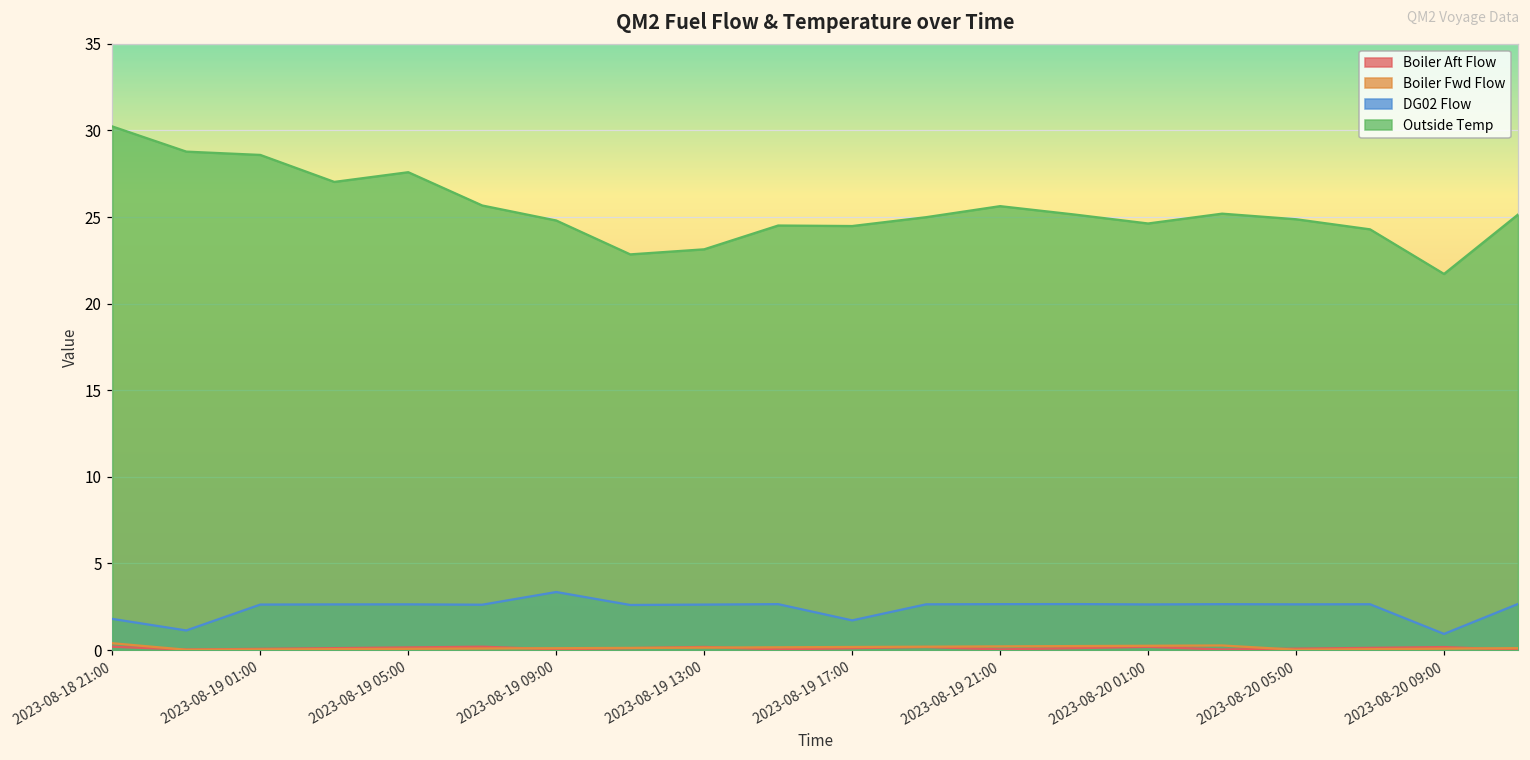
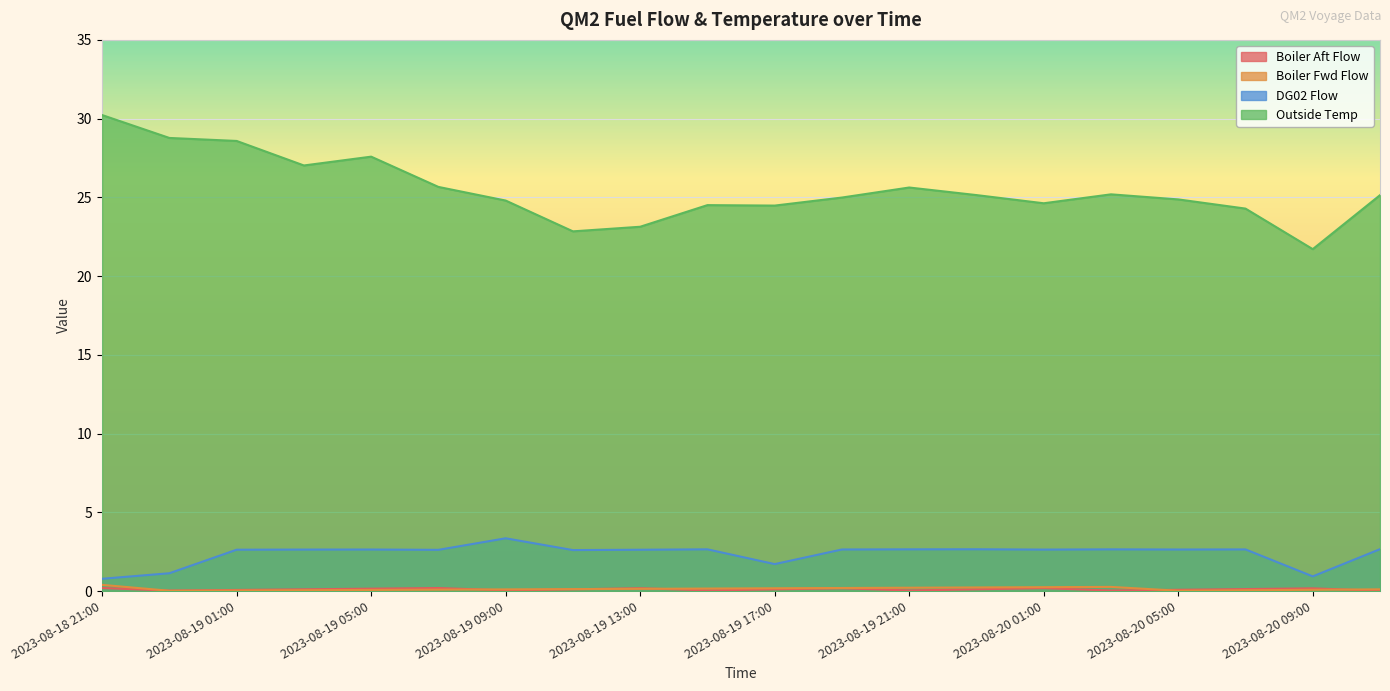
DG02 Flow, 2023-08-18 21:00: 1.8 -> 0.8
